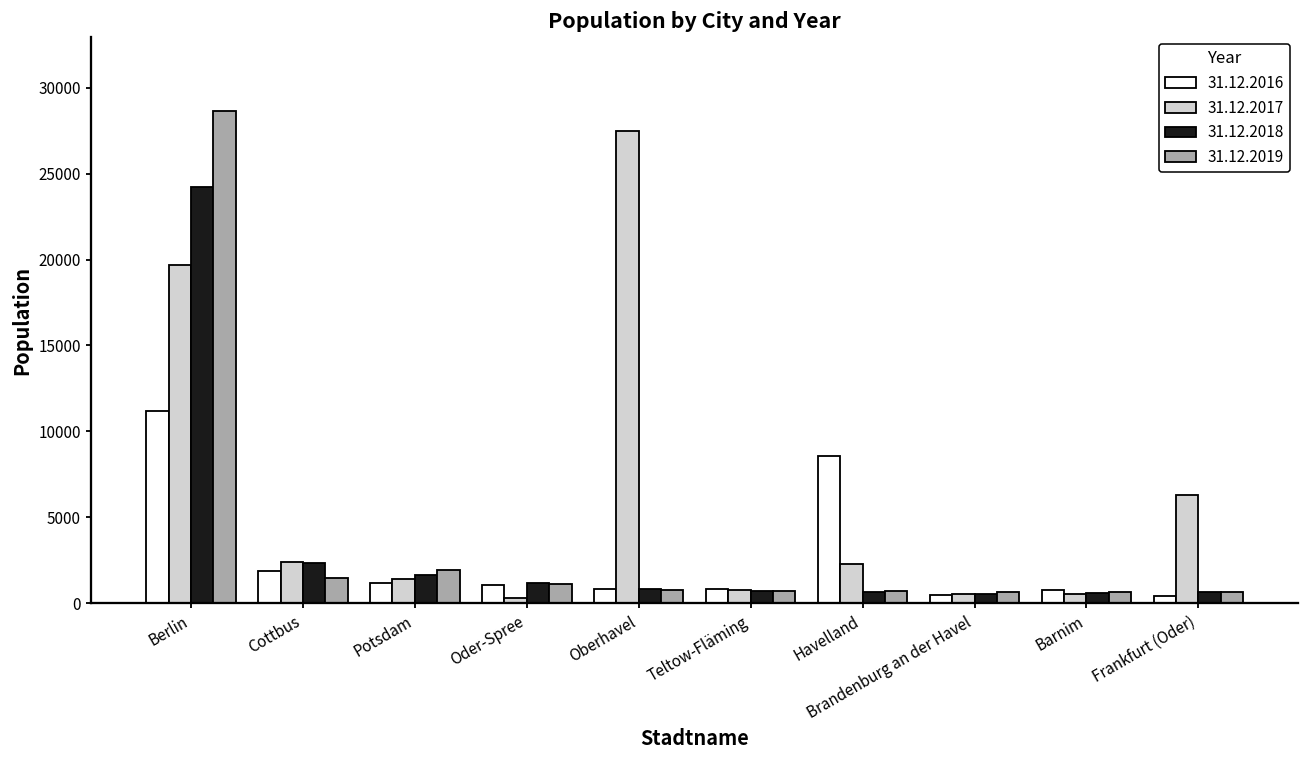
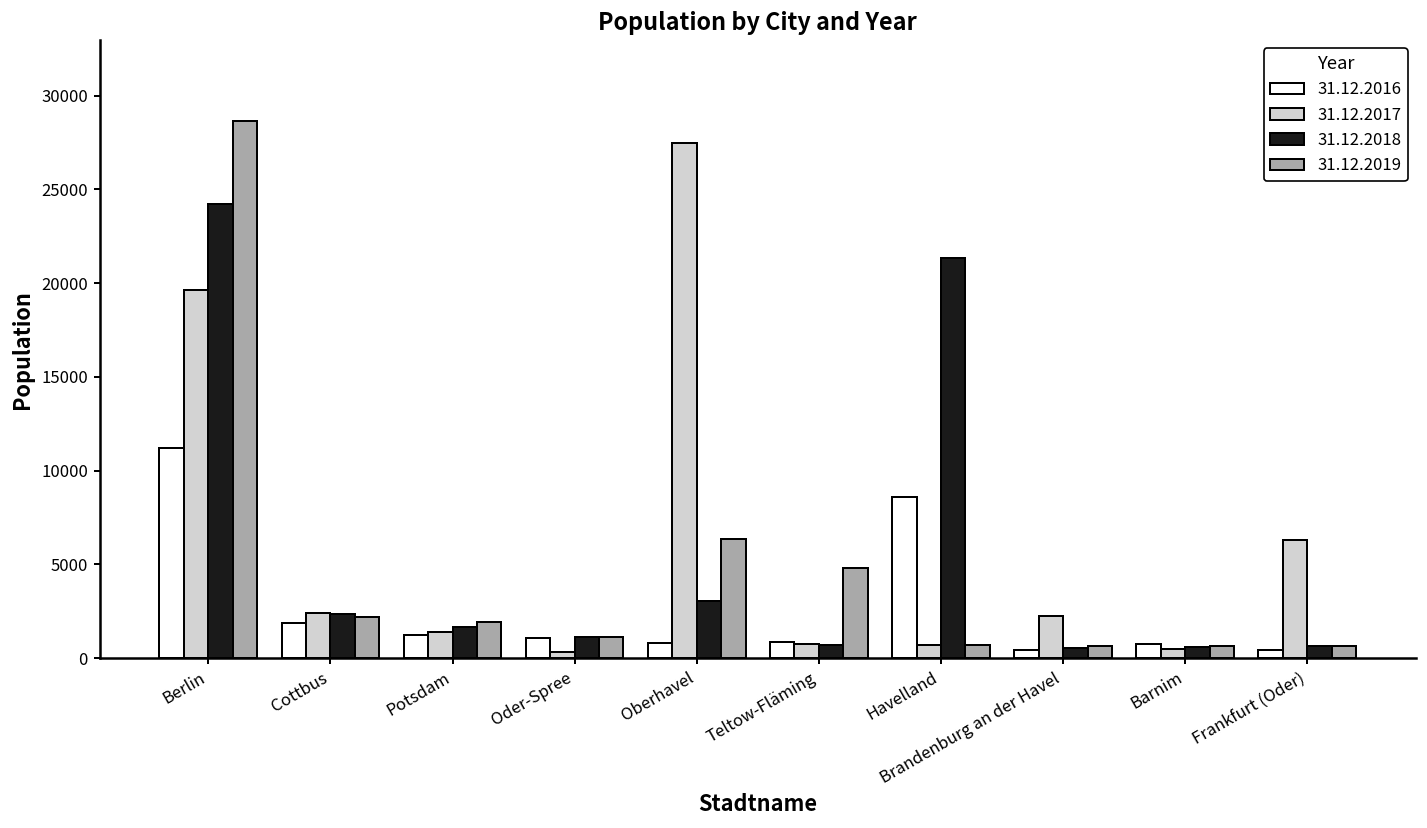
31.12.2019, Cottbus: 1500 -> 2200
31.12.2018, Oberhavel: 800 -> 3100
31.12.2019, Oberhavel: 800 -> 6300
31.12.2019, Teltow-Fläming: 700 -> 4800
31.12.2017, Havelland: 2300 -> 700
31.12.2018, Havelland: 600 -> 21300
31.12.2017, Brandenburg an der Havel: 600 -> 2200
